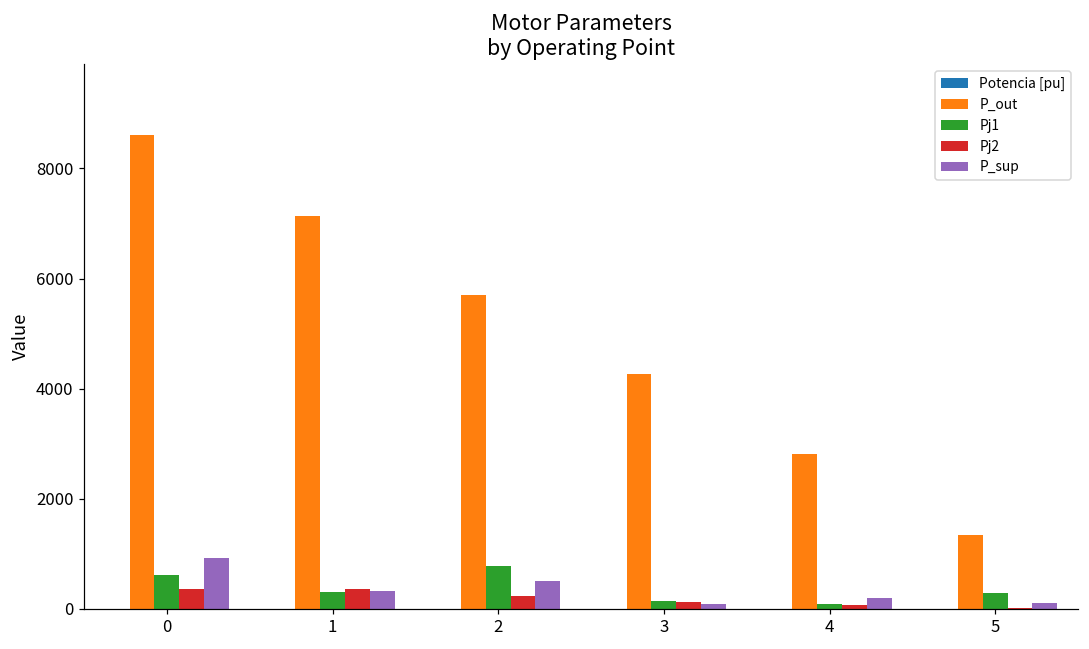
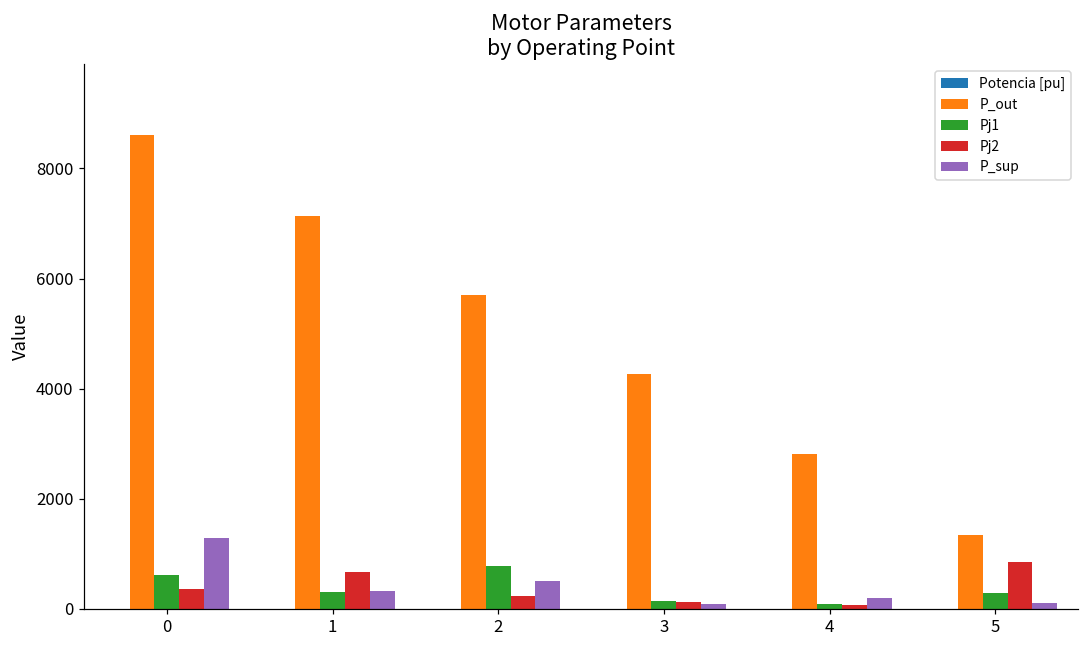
P_sup, 0: 900 -> 1300
Pj2, 1: 400 -> 700
Pj2, 5: 0 -> 800
